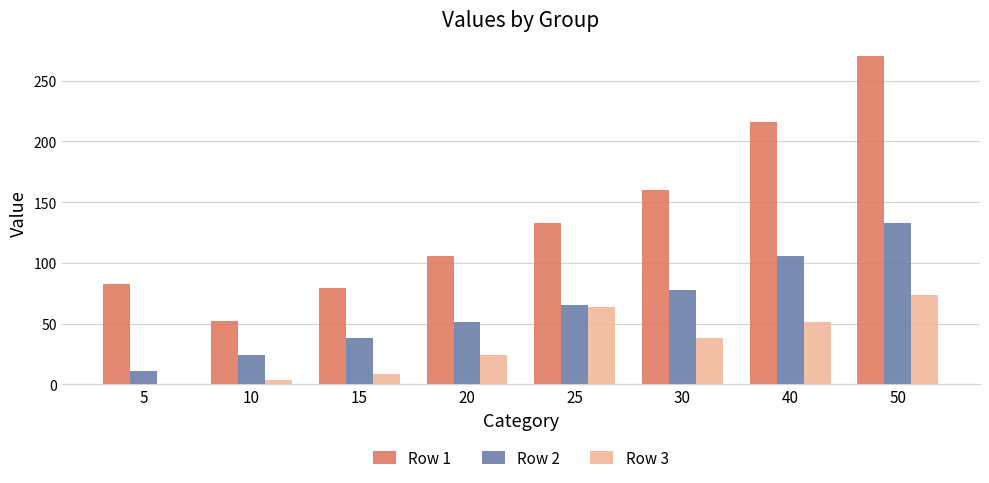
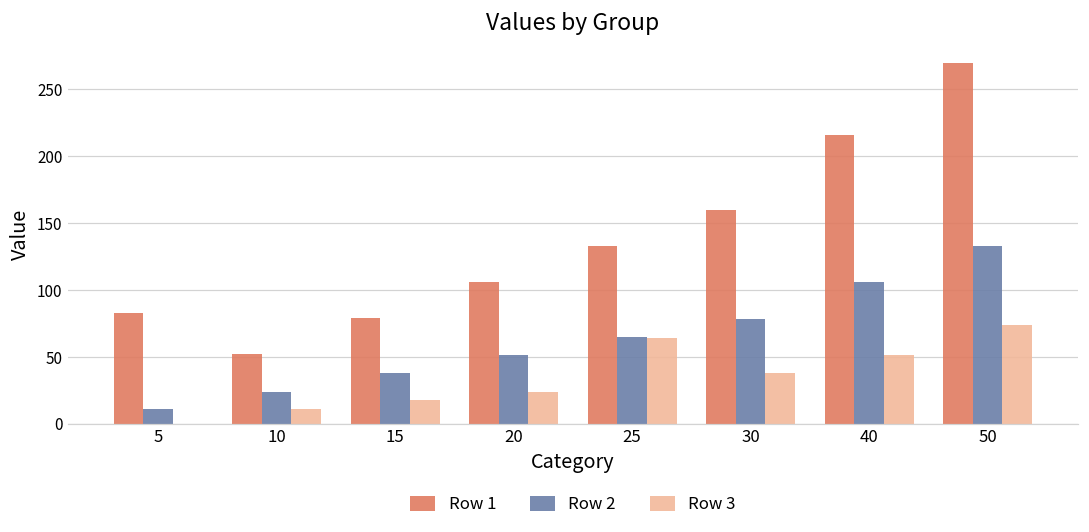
Row 3, 10: 4 -> 11
Row 3, 15: 9 -> 18
